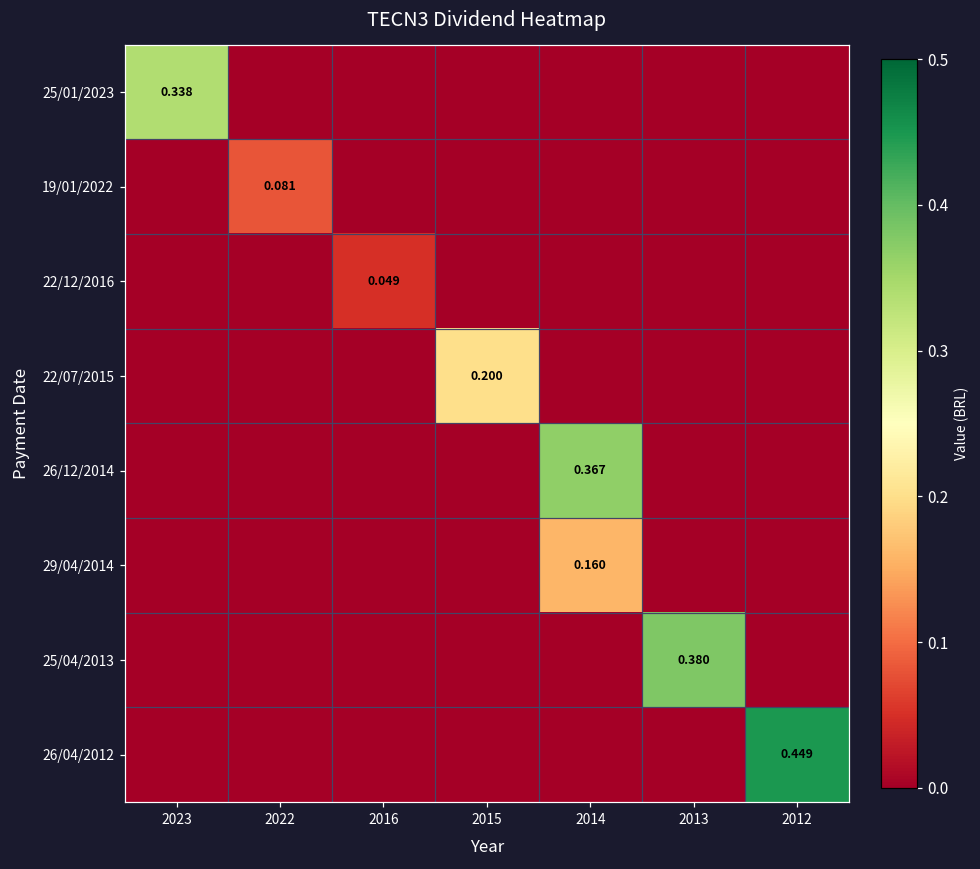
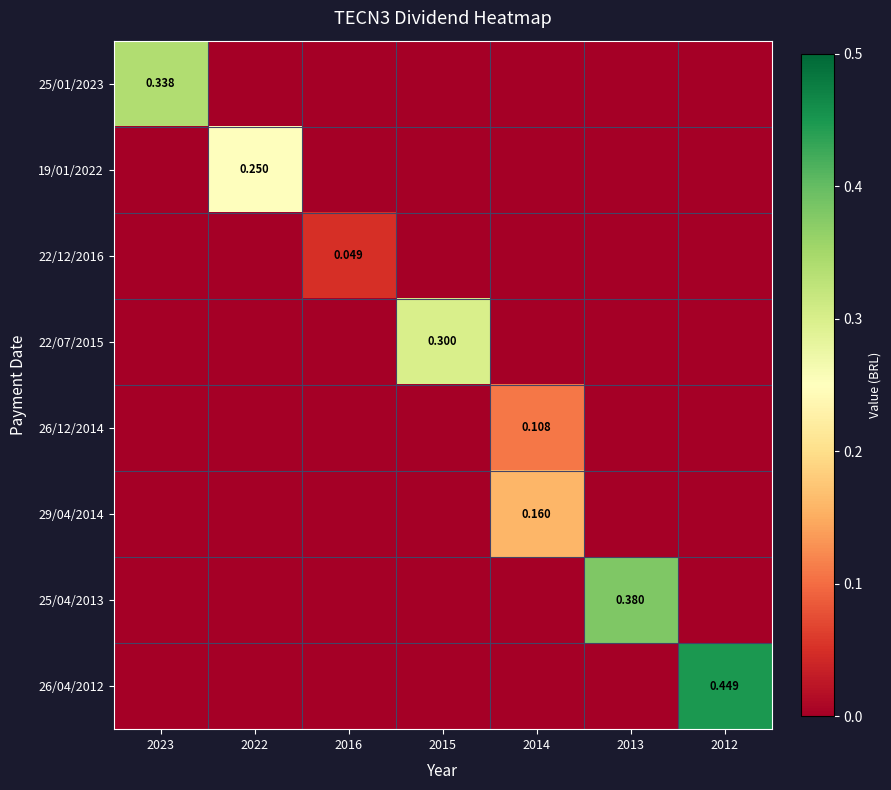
19/01/2022, 2022: 0.081 -> 0.250
22/07/2015, 2015: 0.200 -> 0.300
26/12/2014, 2014: 0.367 -> 0.108
